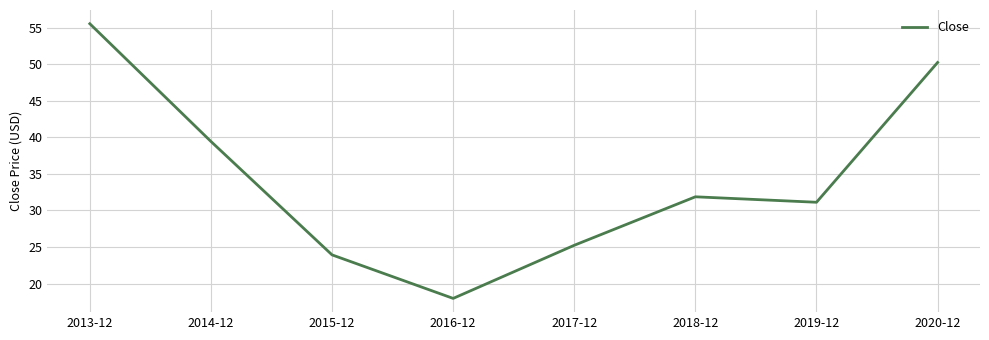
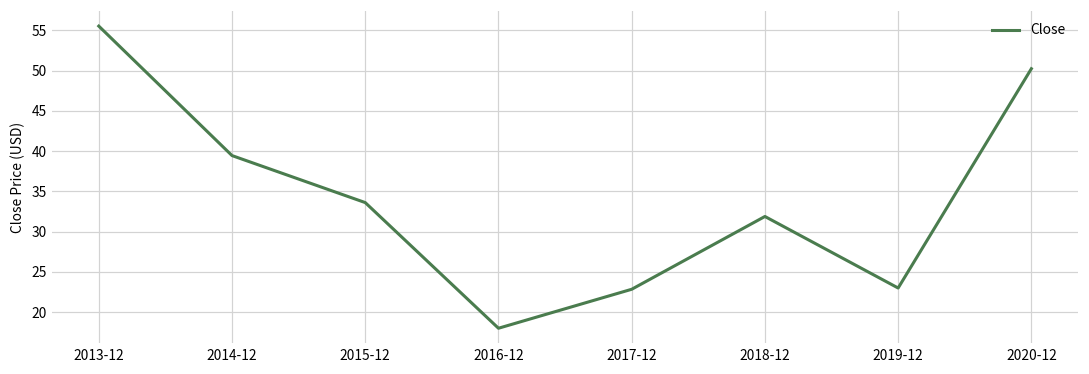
2015-12: 24 -> 34
2017-12: 25 -> 23
2019-12: 31 -> 23
